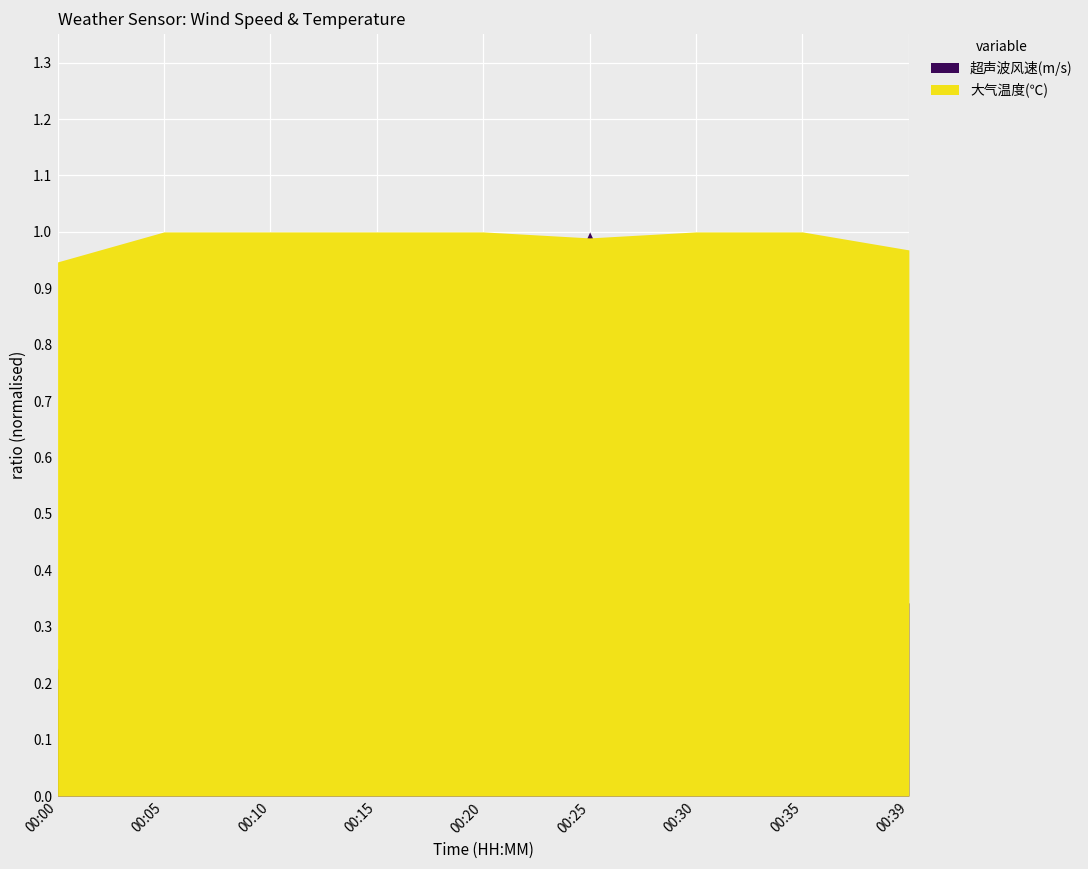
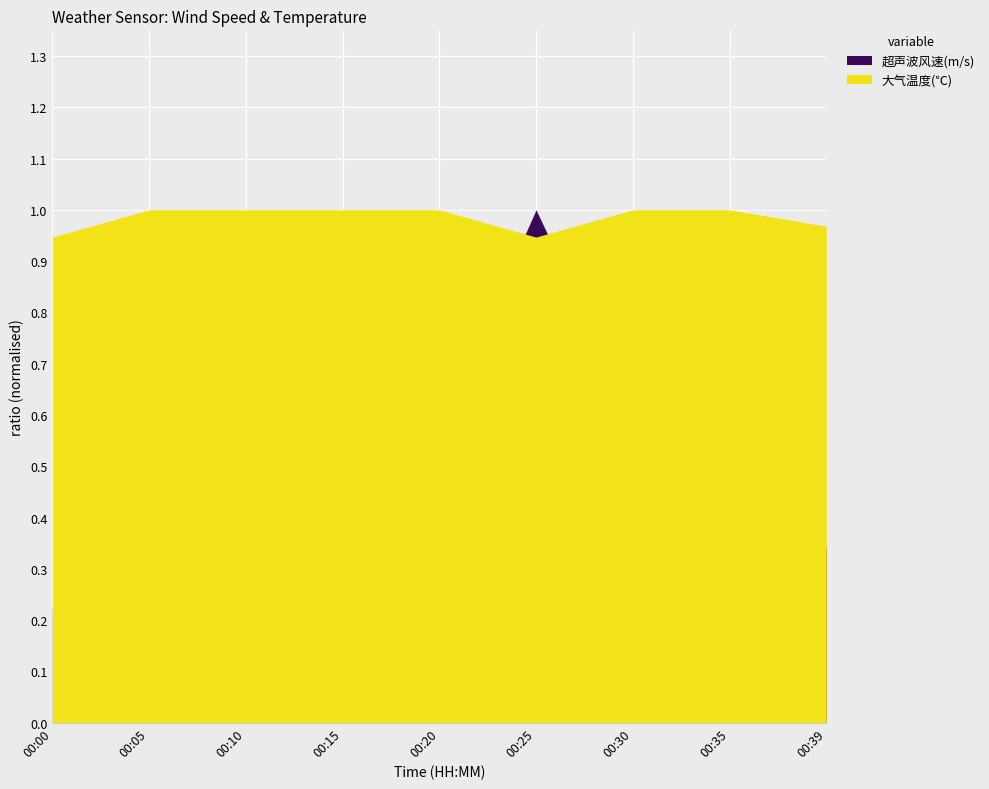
大气温度(℃), 00:25: 0.99 -> 0.95
